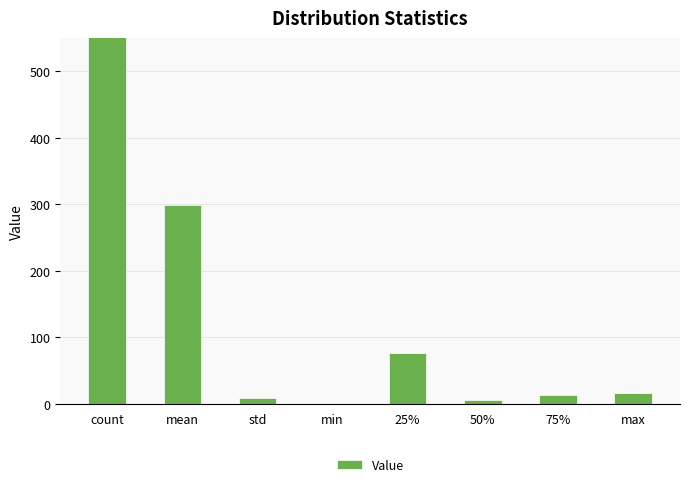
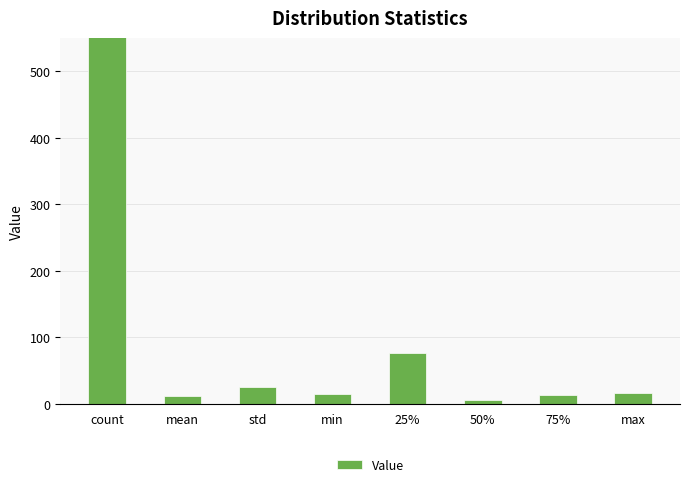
mean: 300 -> 10
std: 10 -> 20
min: 0 -> 10
